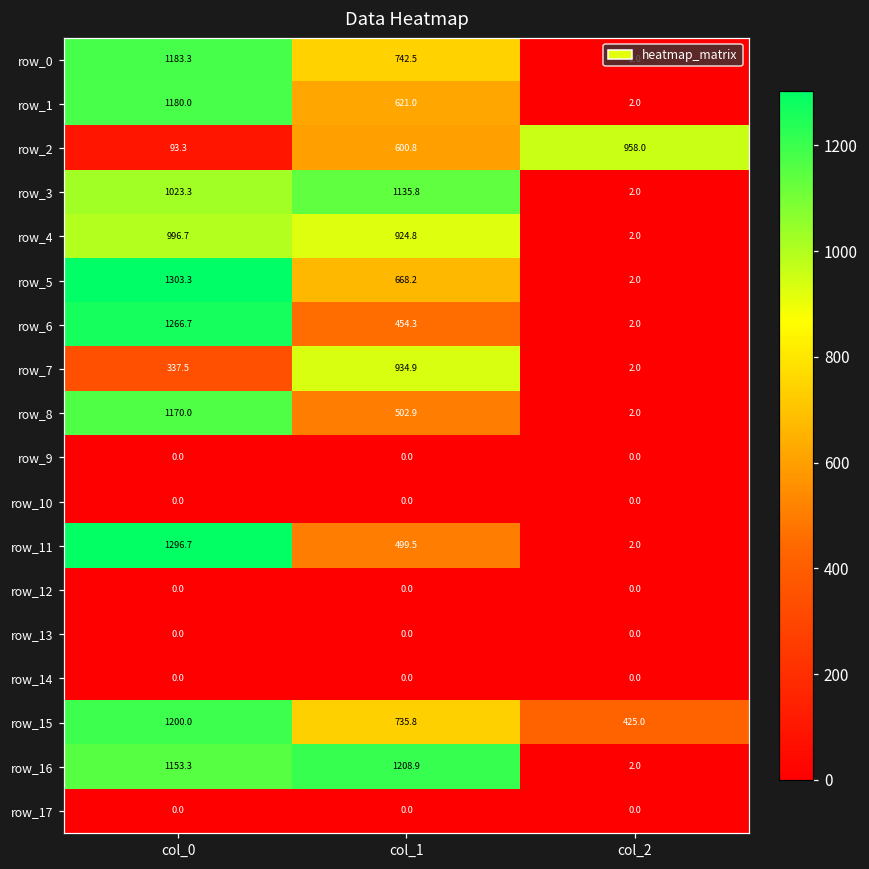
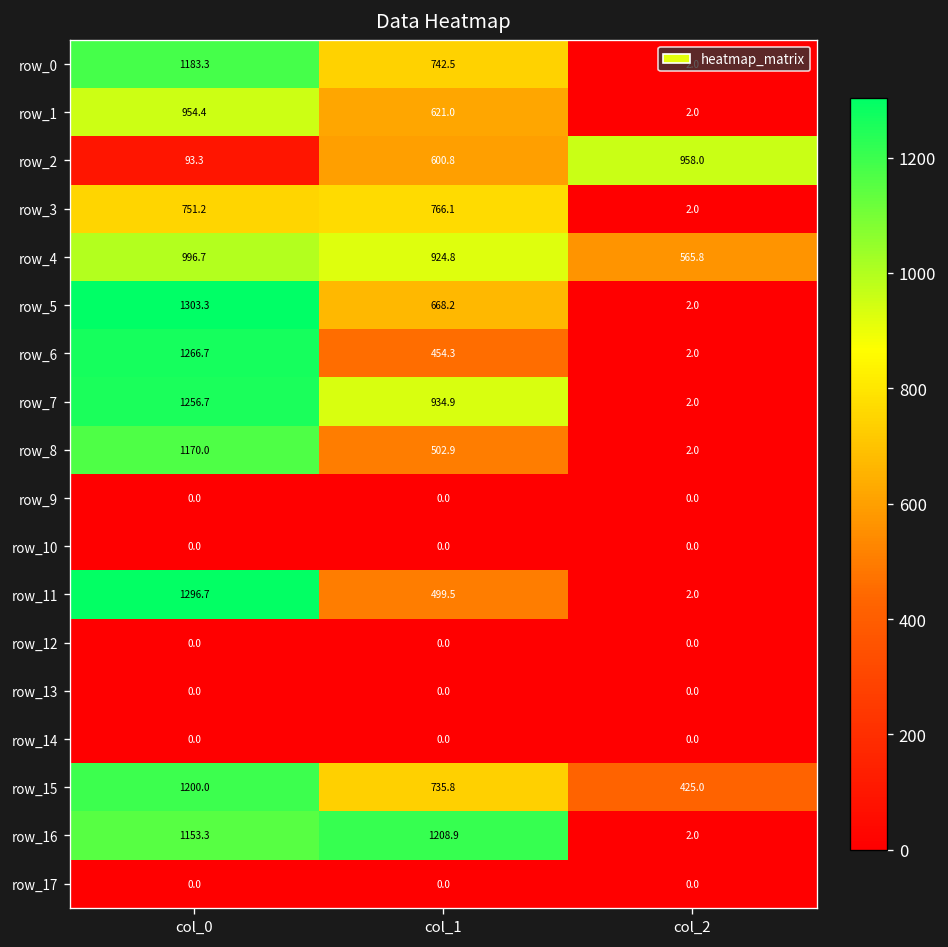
row_1, col_0: 1180.0 -> 954.4
row_3, col_0: 1023.3 -> 751.2
row_3, col_1: 1135.8 -> 766.1
row_4, col_2: 2.0 -> 565.8
row_7, col_0: 337.5 -> 1256.7
